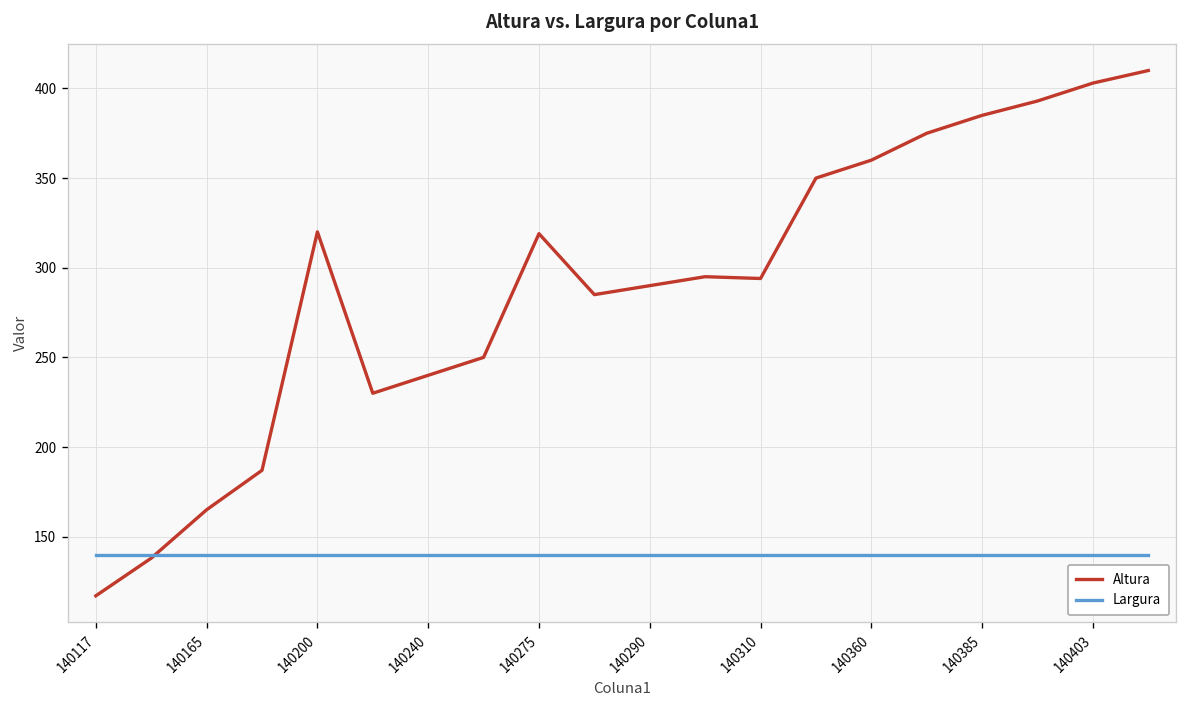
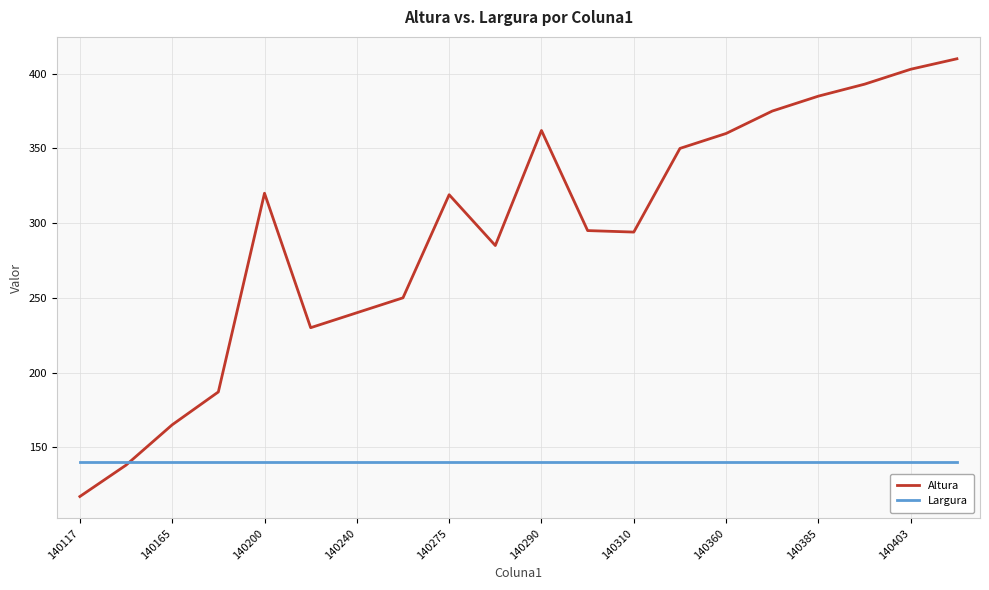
Altura, 140290: 290 -> 362
